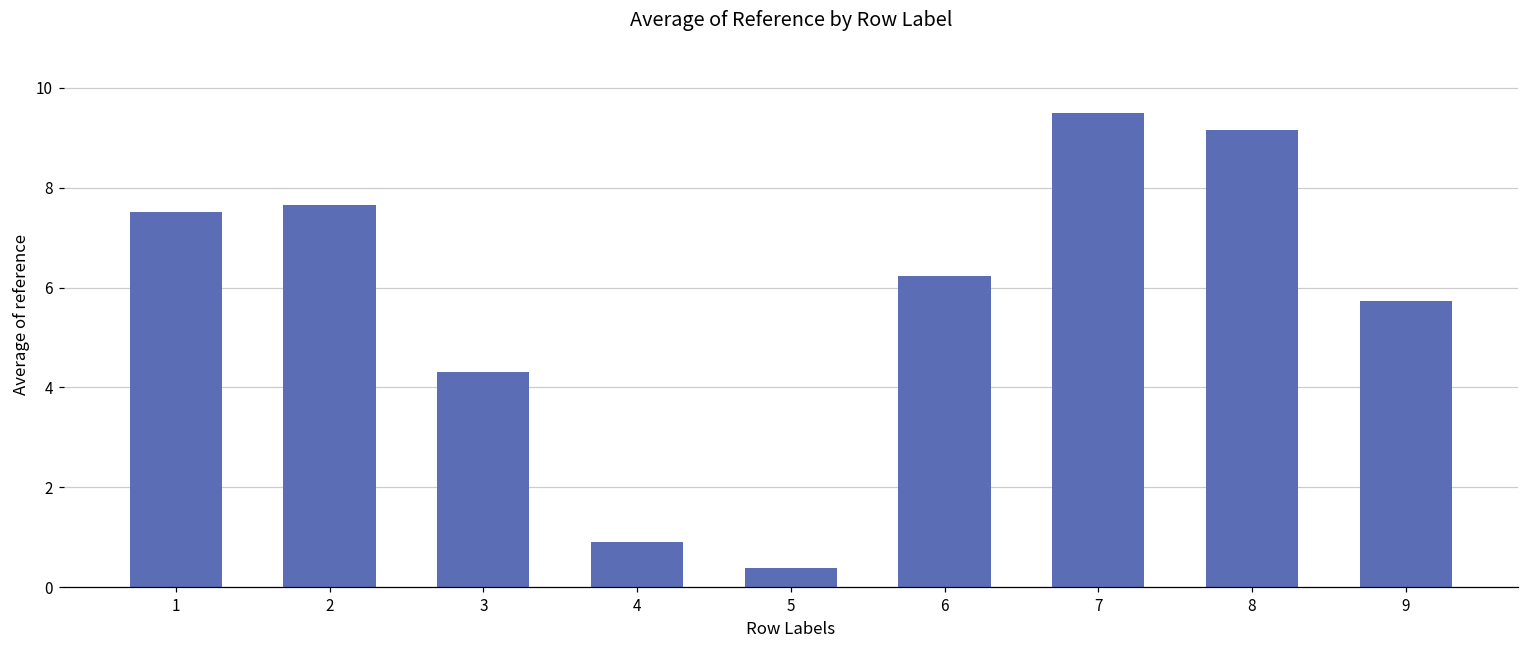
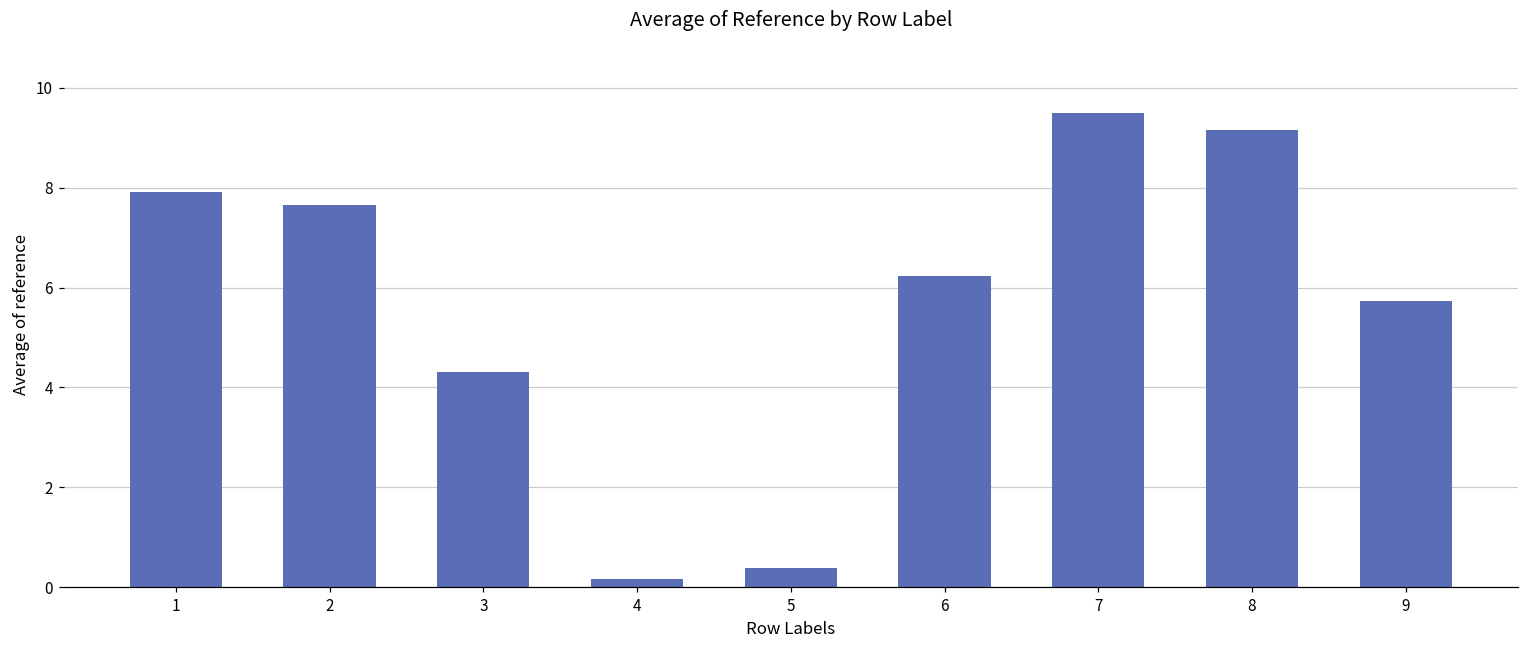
1: 7.5 -> 7.9
4: 0.9 -> 0.2
